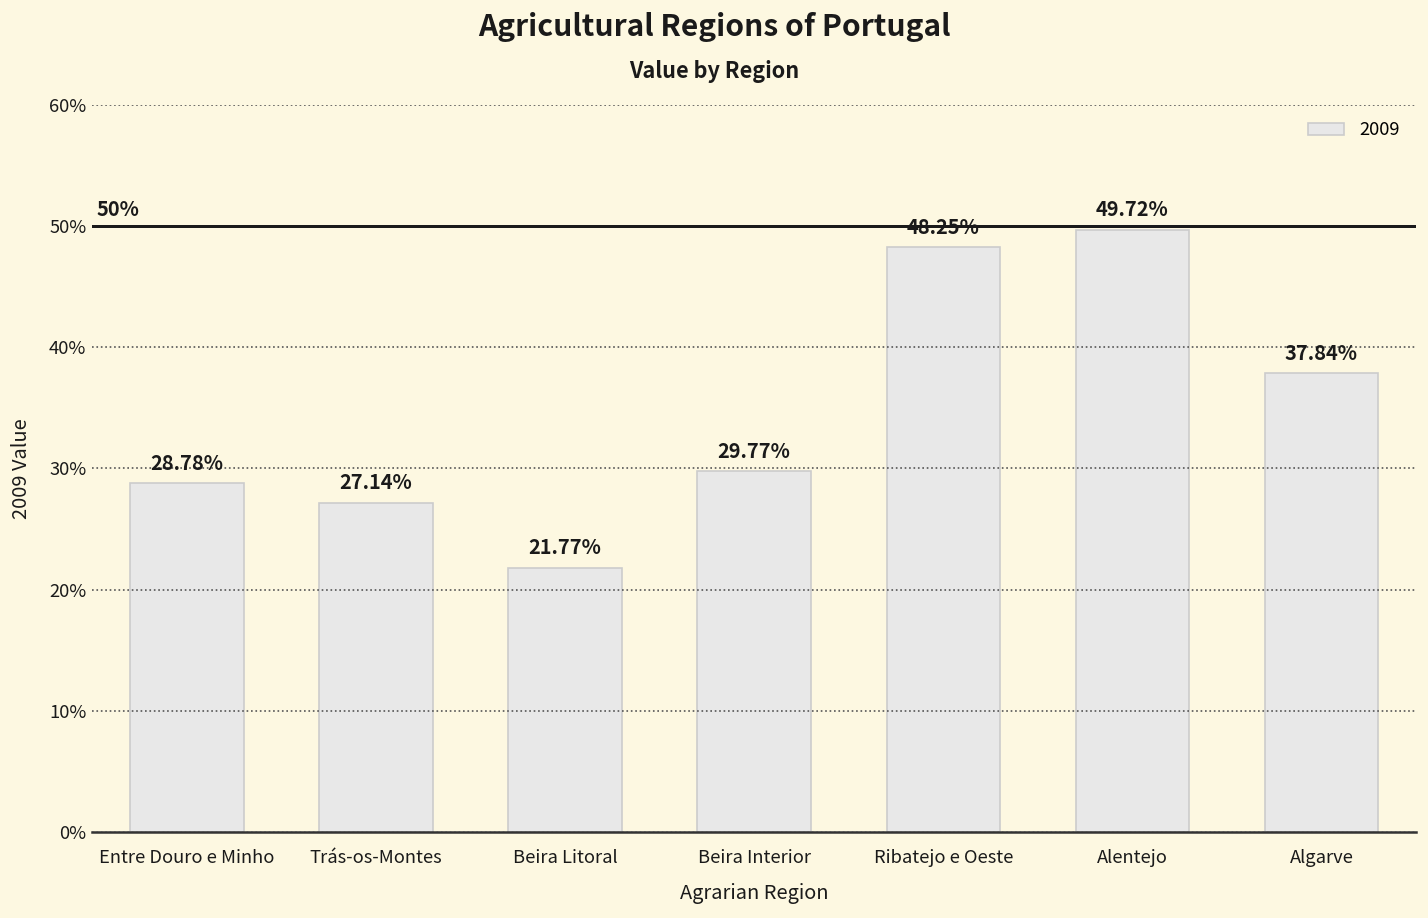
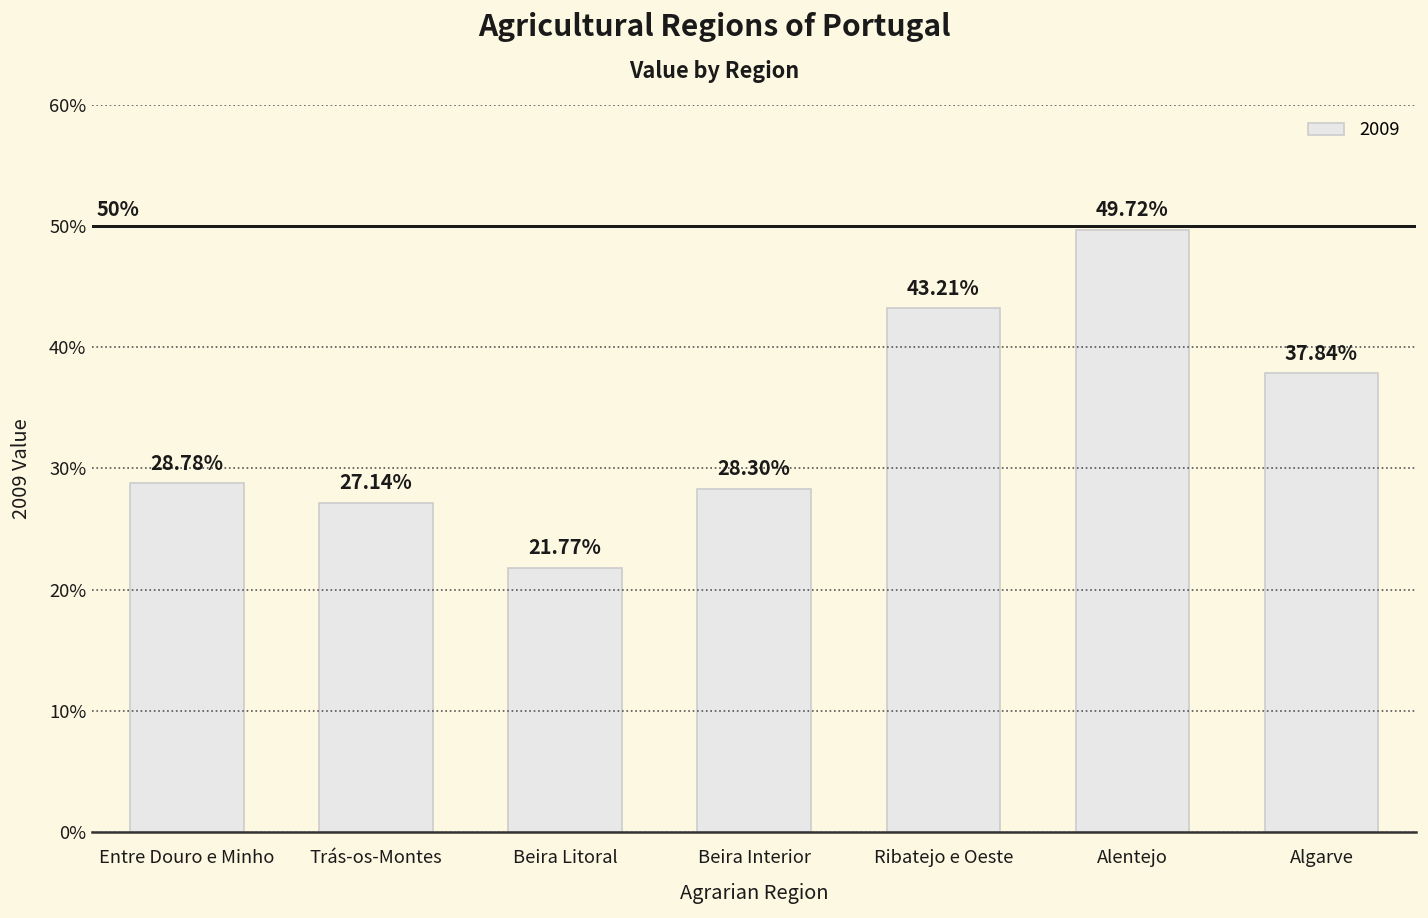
Beira Interior: 29.77% -> 28.30%
Ribatejo e Oeste: 48.25% -> 43.21%
